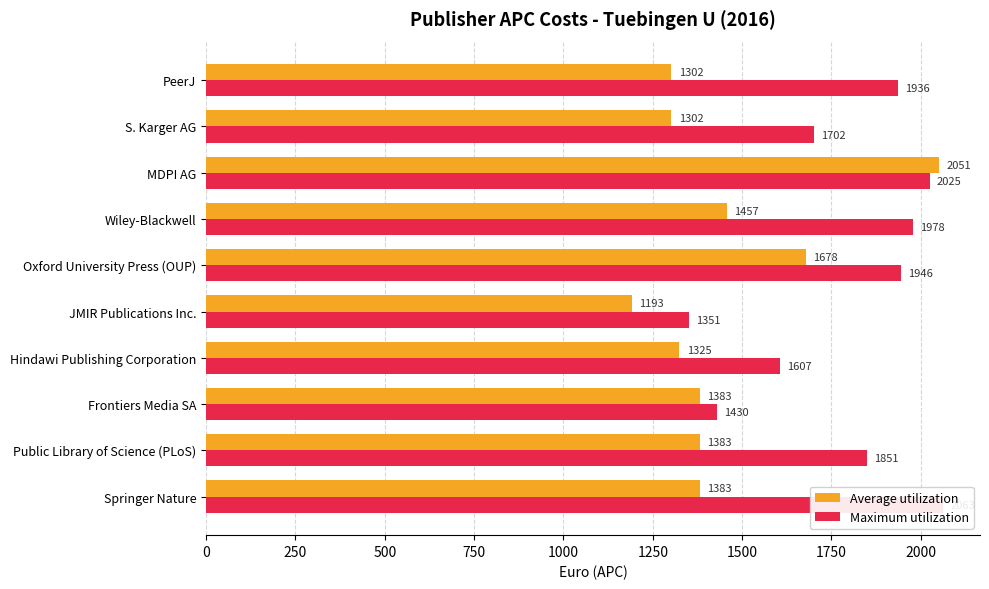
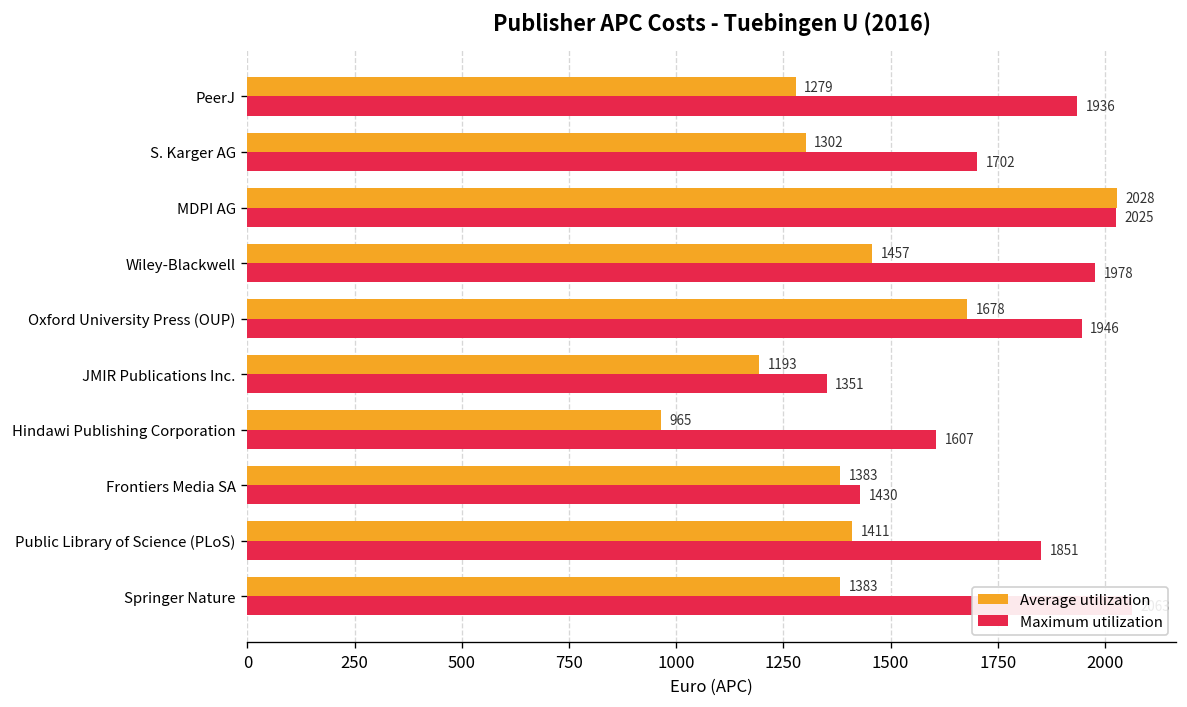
Average utilization, PeerJ: 1302 -> 1279
Average utilization, MDPI AG: 2051 -> 2028
Average utilization, Hindawi Publishing Corporation: 1325 -> 965
Average utilization, Public Library of Science (PLoS): 1383 -> 1411
